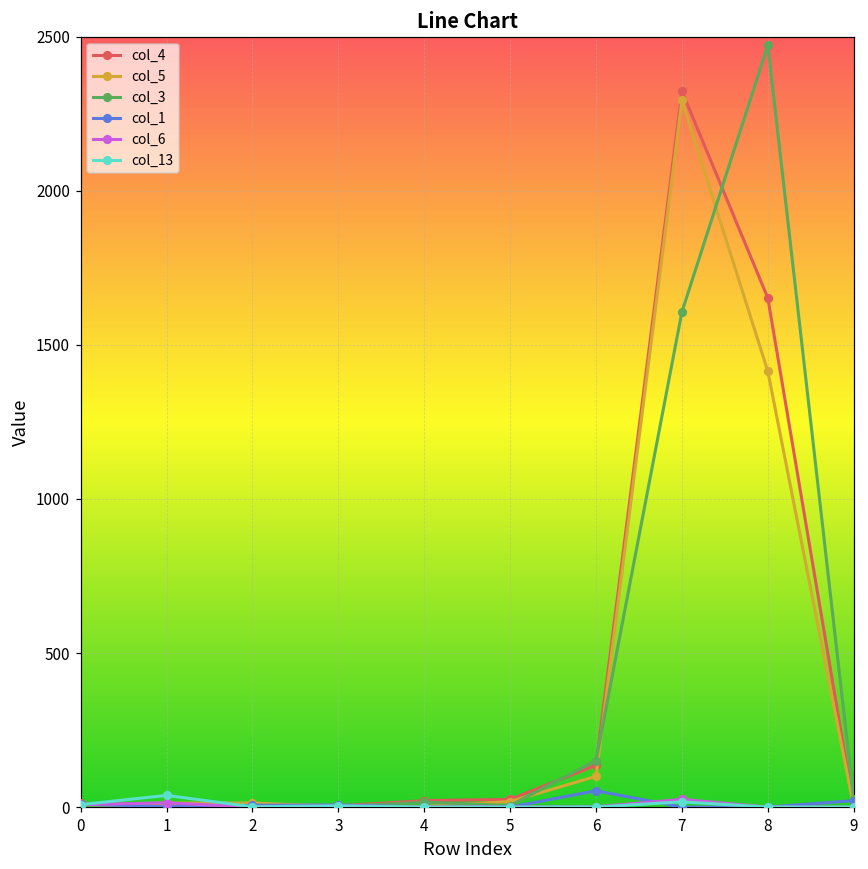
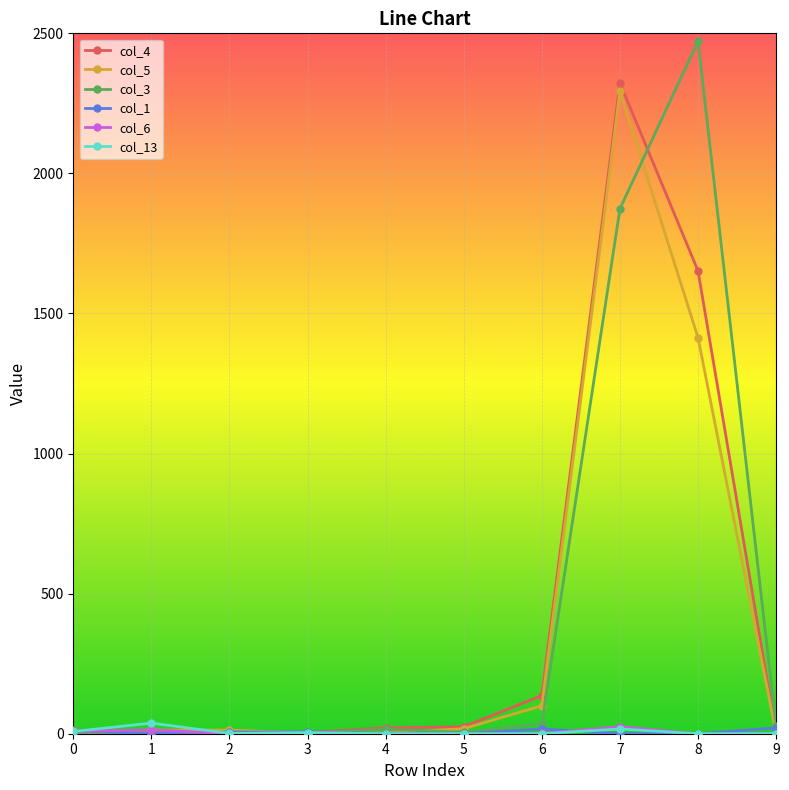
col_3, 6: 150 -> 40
col_1, 6: 50 -> 20
col_3, 7: 1610 -> 1870
